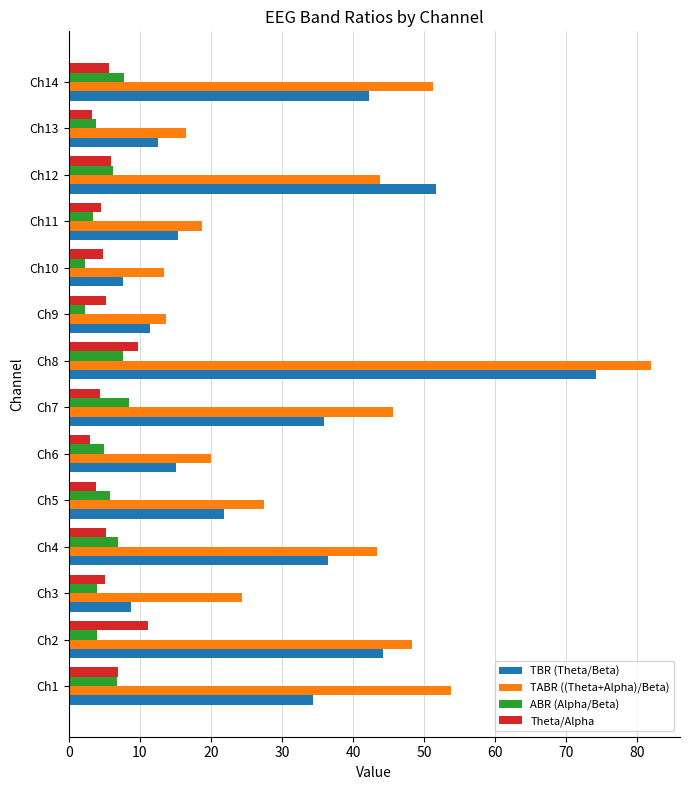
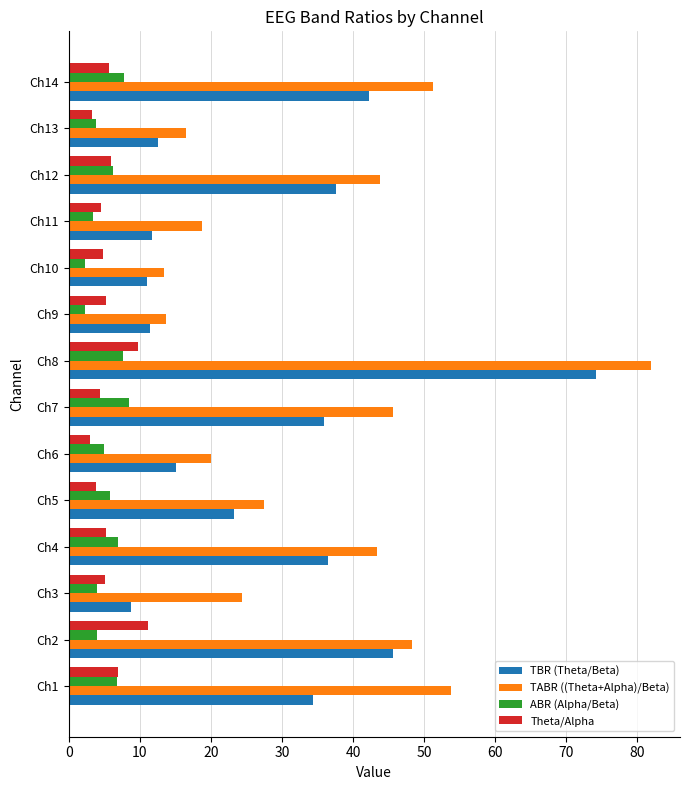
TBR (Theta/Beta), Ch12: 52 -> 38
TBR (Theta/Beta), Ch11: 15 -> 12
TBR (Theta/Beta), Ch10: 8 -> 11
TBR (Theta/Beta), Ch5: 22 -> 23
TBR (Theta/Beta), Ch2: 44 -> 46
